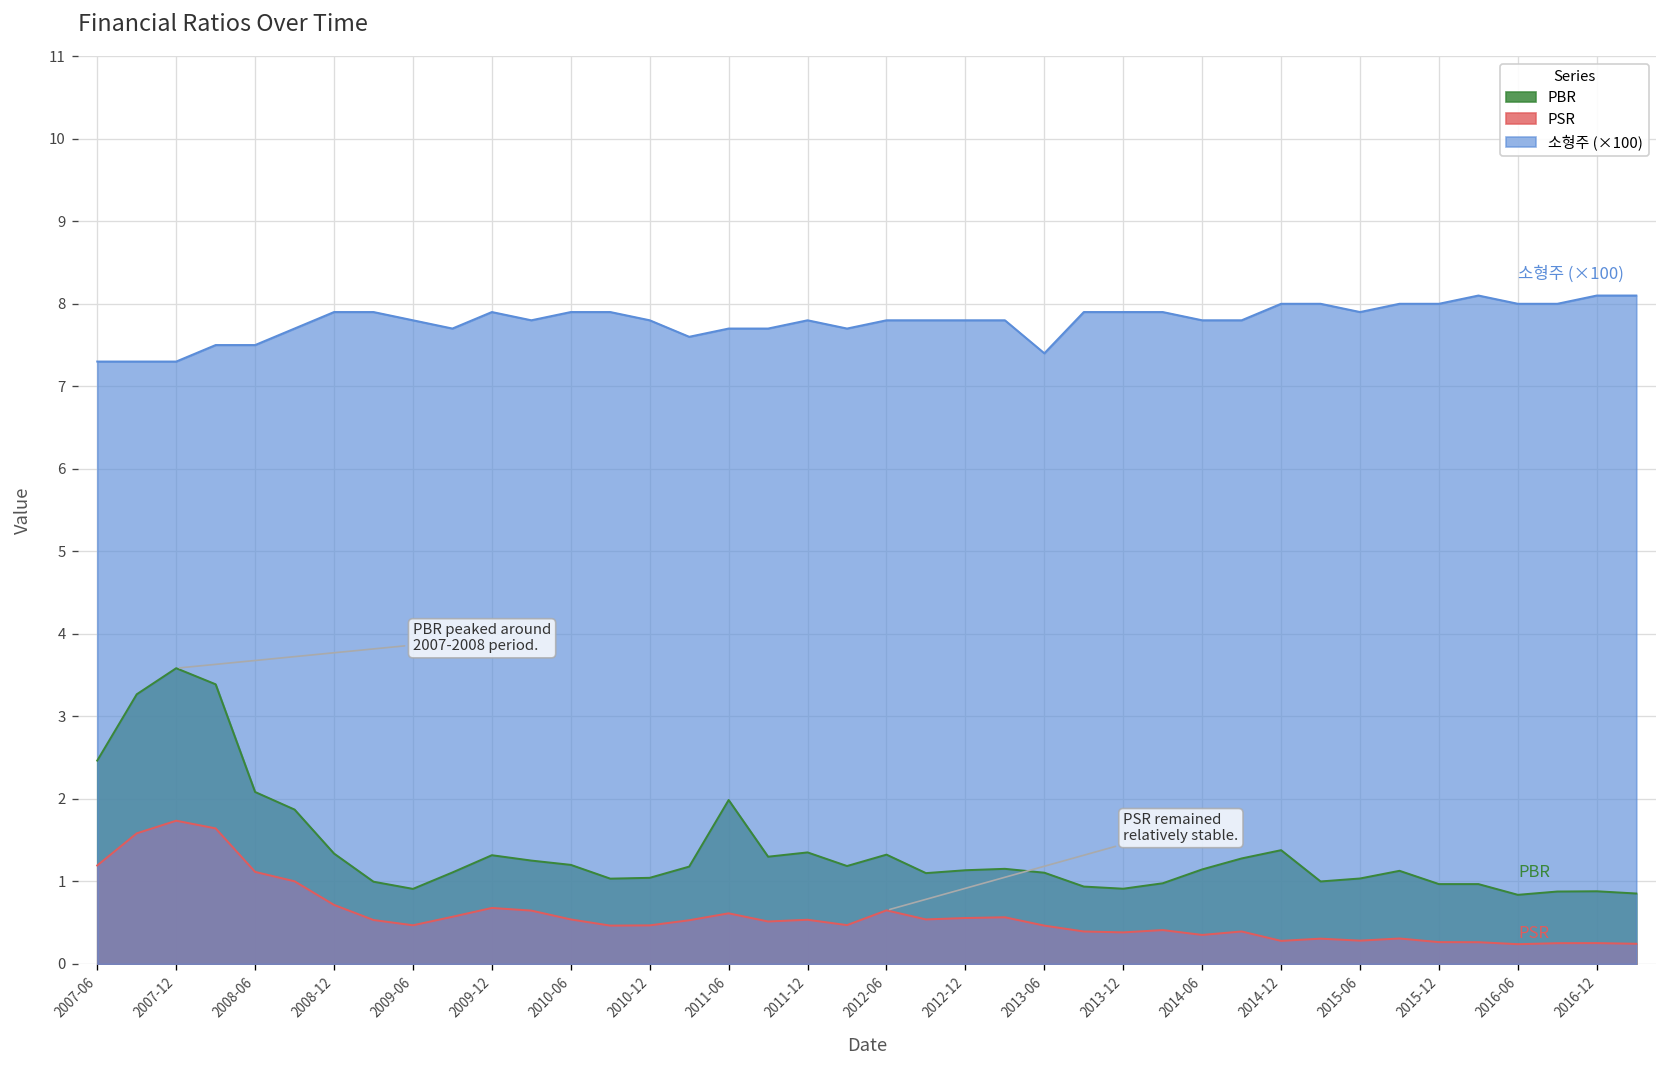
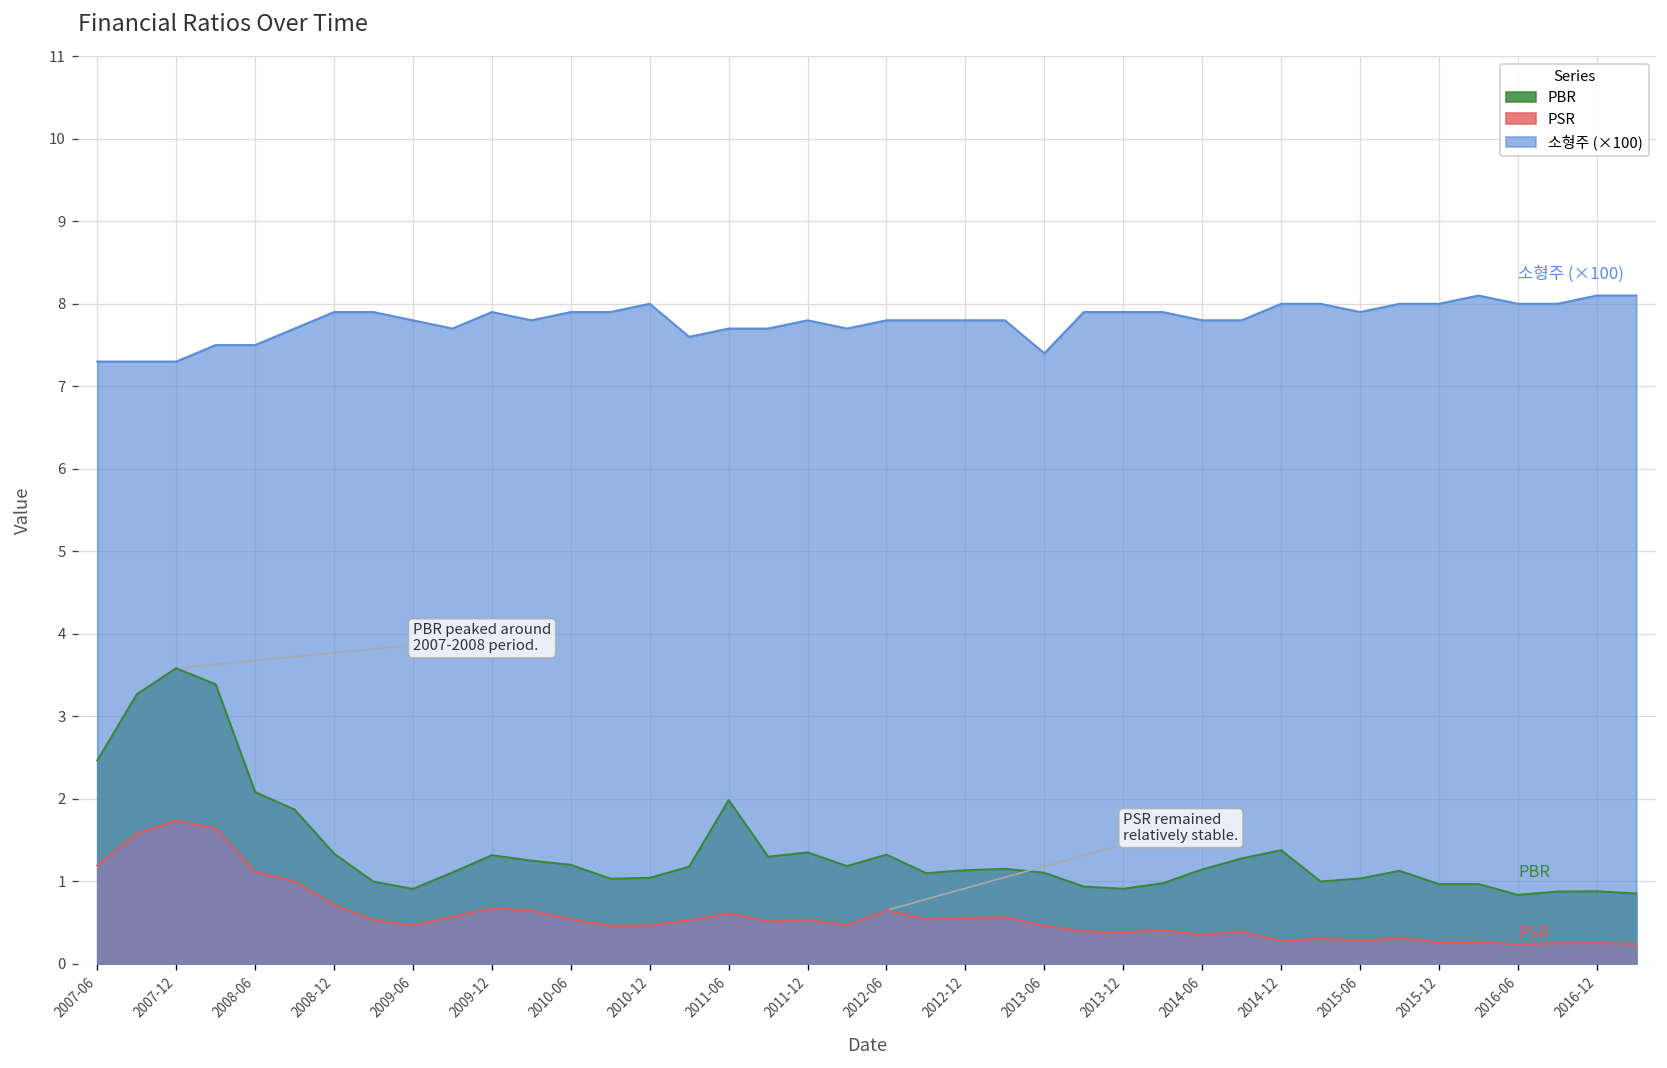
소형주 (×100), 2010-12: 7.8 -> 8.0
